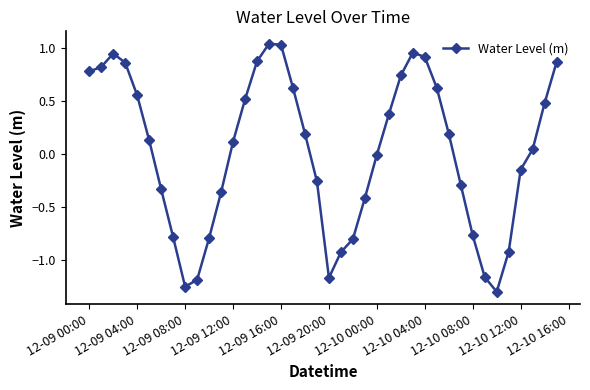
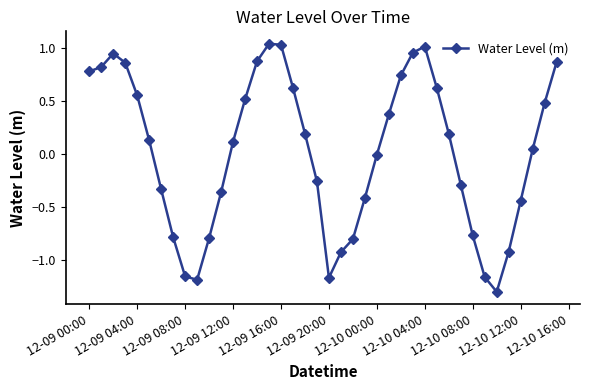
12-09 08:00: -1.25 -> -1.16
12-10 04:00: 0.92 -> 1.02
12-10 12:00: -0.15 -> -0.44
